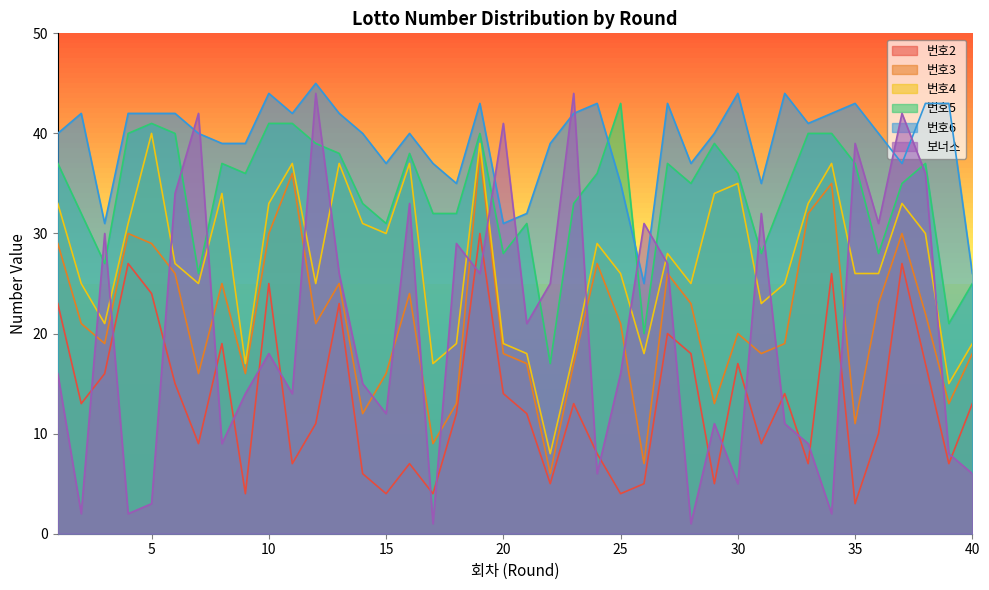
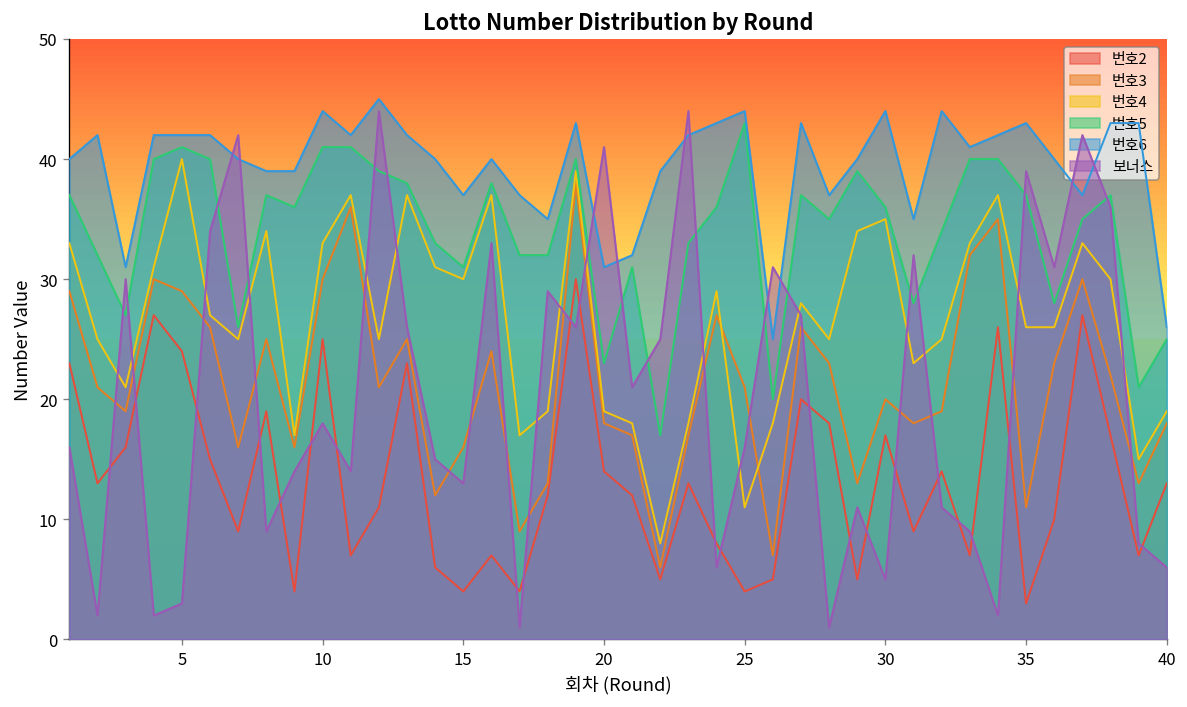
보너스, 15: 12 -> 13
번호5, 20: 28 -> 23
번호4, 25: 26 -> 11
번호6, 25: 35 -> 44
